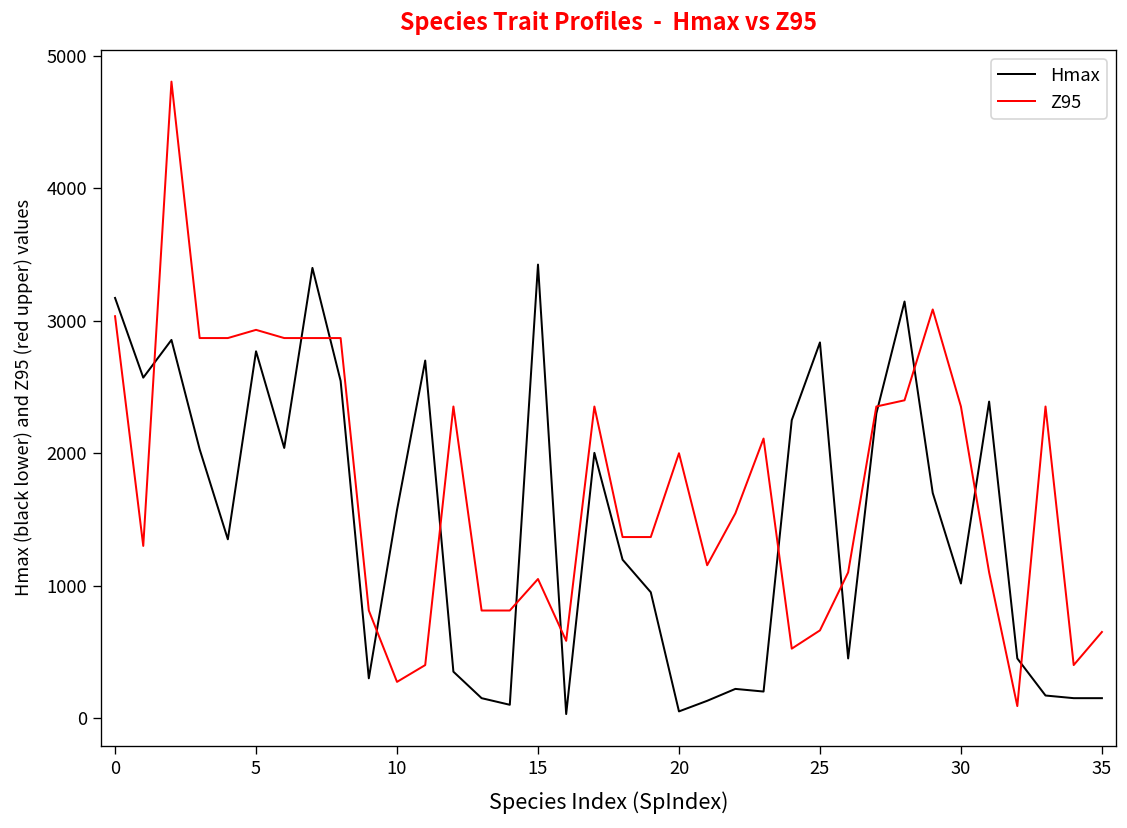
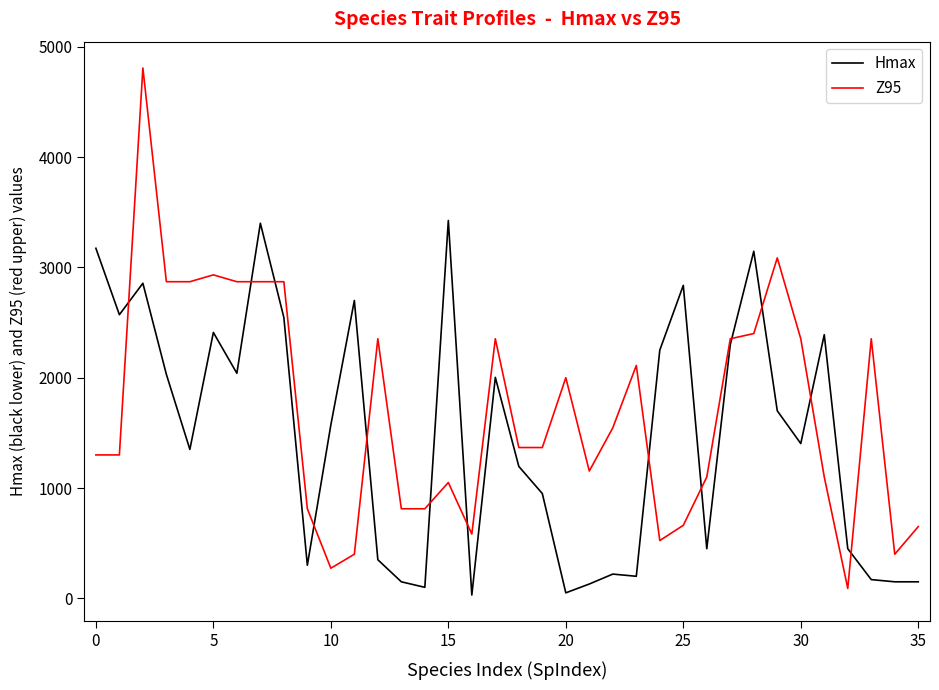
Z95, 0: 3040 -> 1300
Hmax, 5: 2770 -> 2410
Hmax, 30: 1020 -> 1400
